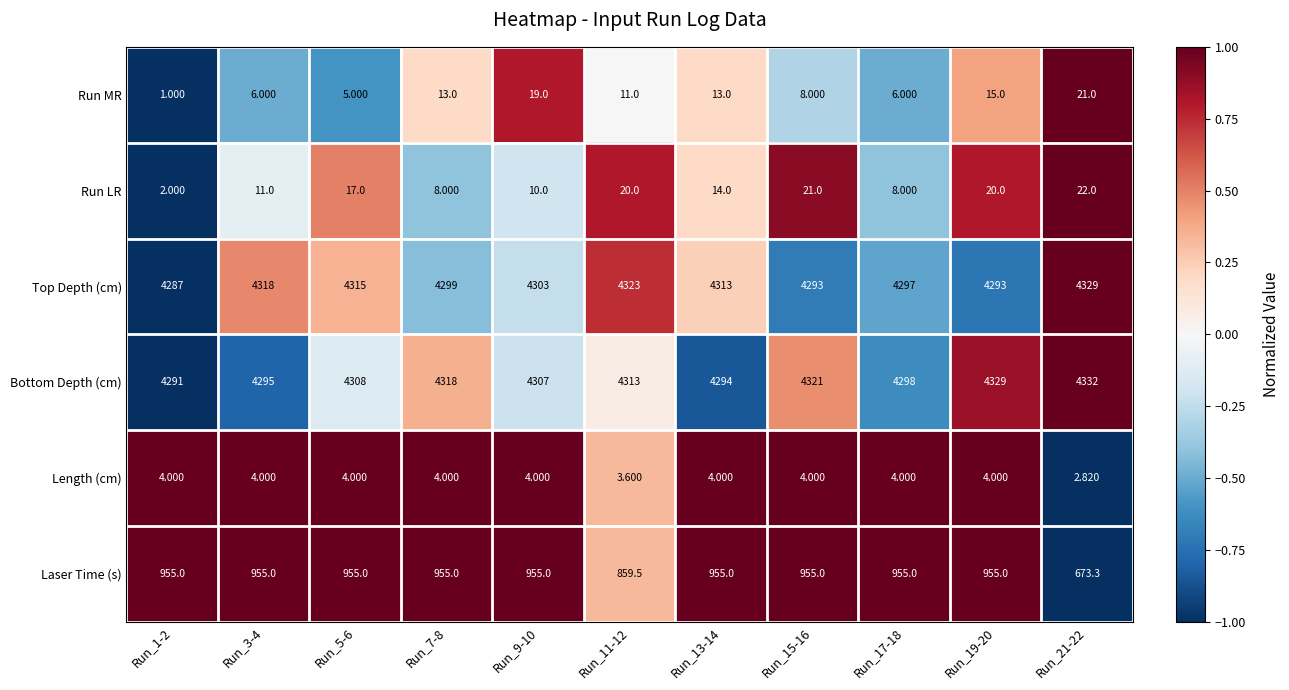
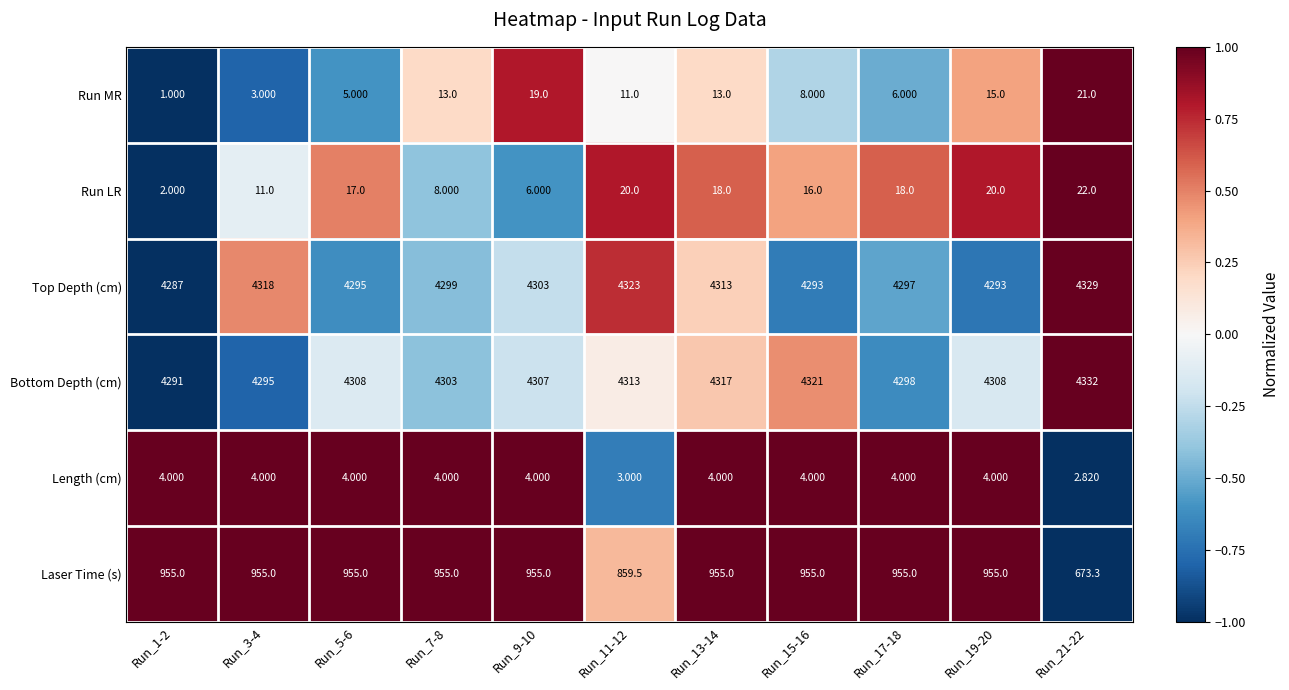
Run MR, Run_3-4: 6.000 -> 3.000
Run LR, Run_9-10: 10.0 -> 6.000
Run LR, Run_13-14: 14.0 -> 18.0
Run LR, Run_15-16: 21.0 -> 16.0
Run LR, Run_17-18: 8.000 -> 18.0
Top Depth (cm), Run_5-6: 4315 -> 4295
Bottom Depth (cm), Run_7-8: 4318 -> 4303
Bottom Depth (cm), Run_13-14: 4294 -> 4317
Bottom Depth (cm), Run_19-20: 4329 -> 4308
Length (cm), Run_11-12: 3.600 -> 3.000
